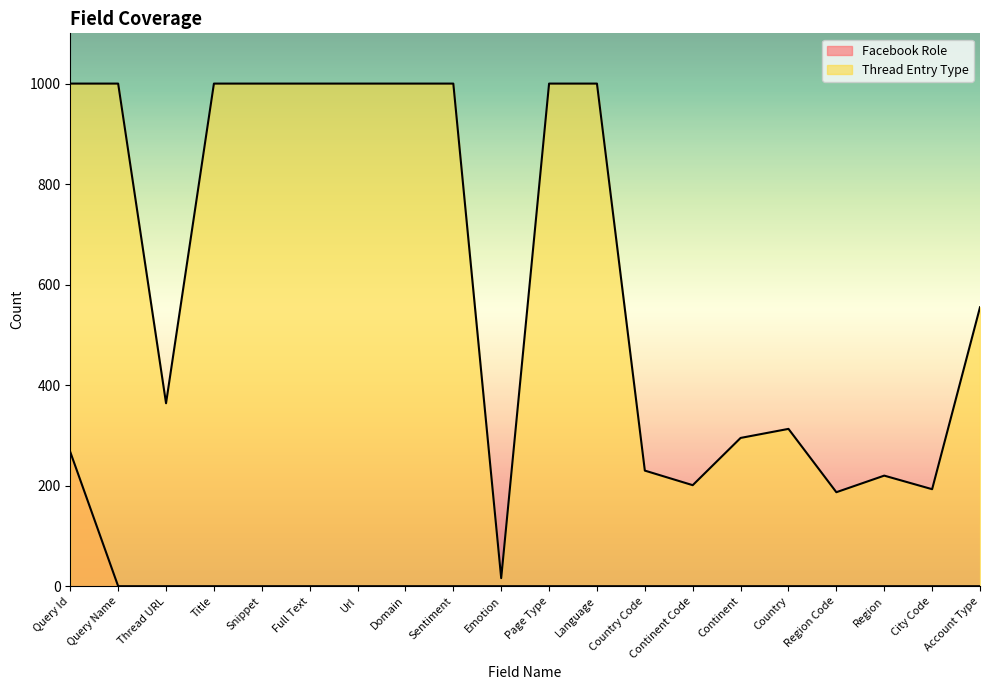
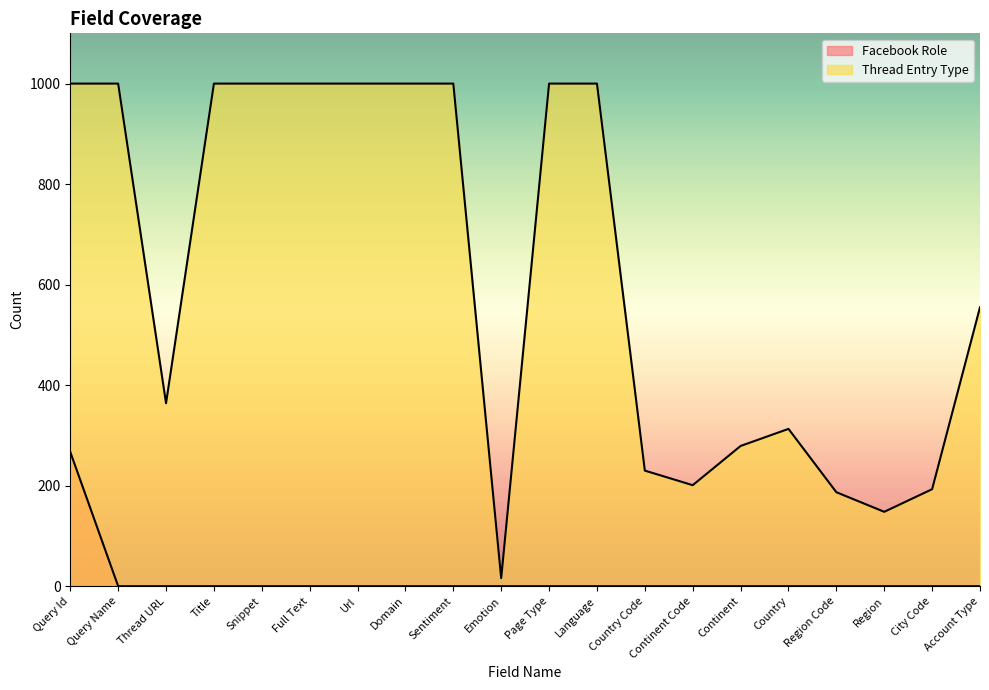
Thread Entry Type, Continent: 300 -> 280
Thread Entry Type, Region: 220 -> 150
